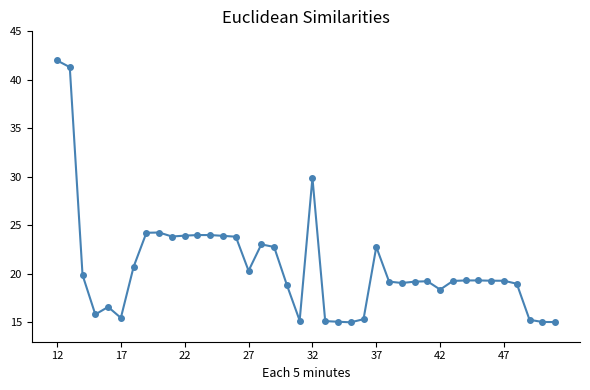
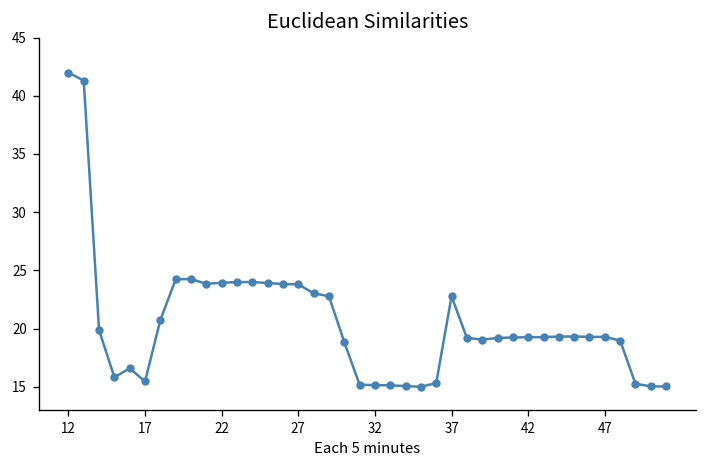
27: 20 -> 24
32: 30 -> 15
42: 18 -> 19
